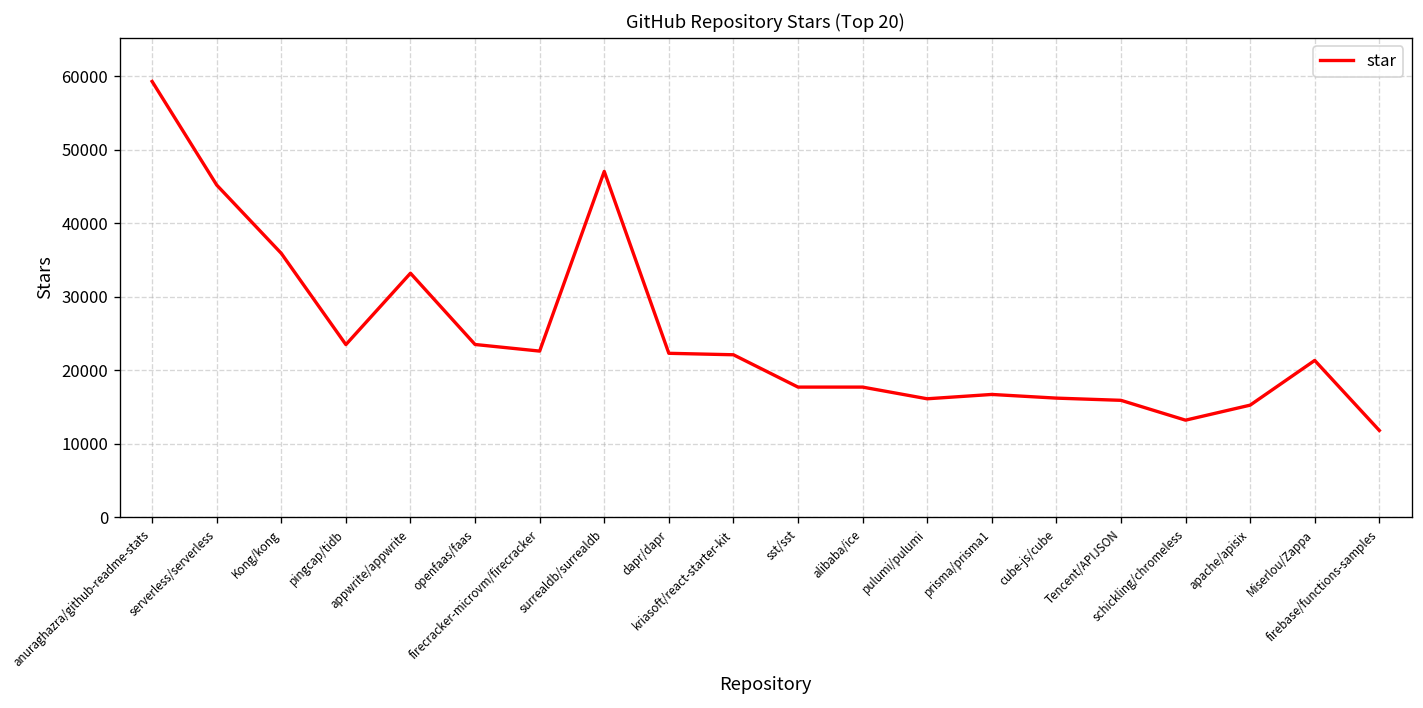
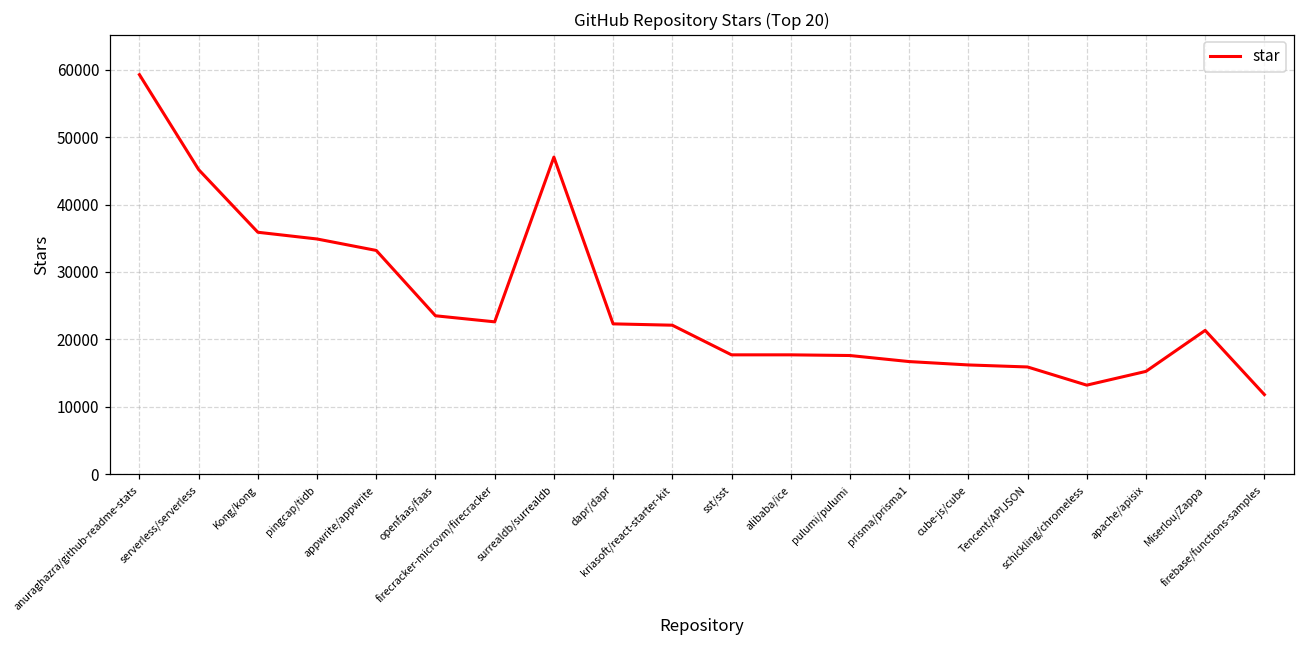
pingcap/tidb: 23000 -> 35000
pulumi/pulumi: 16000 -> 18000
